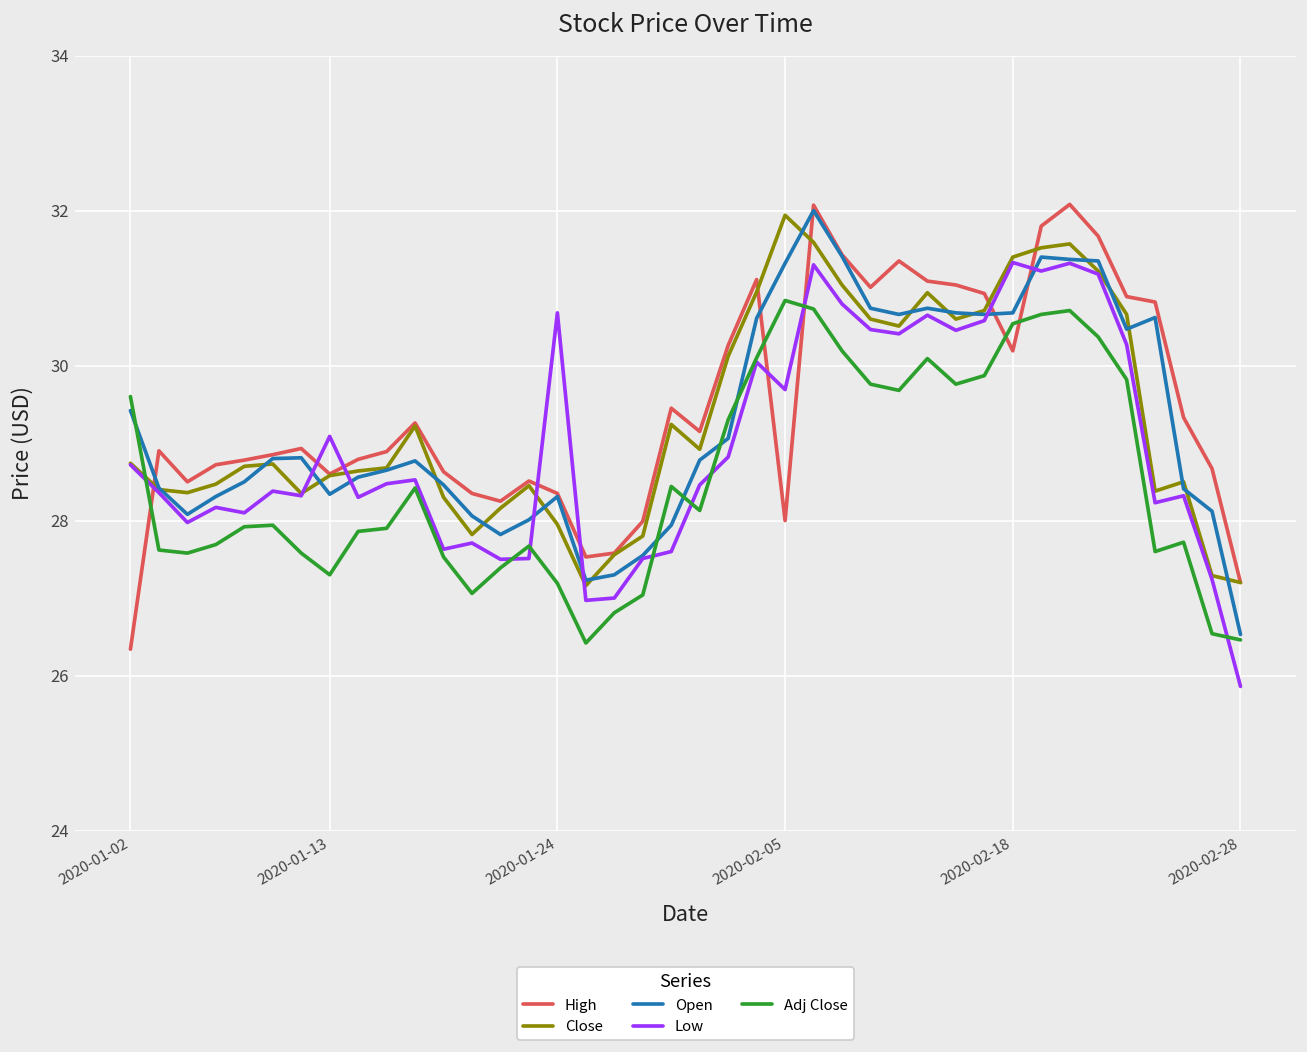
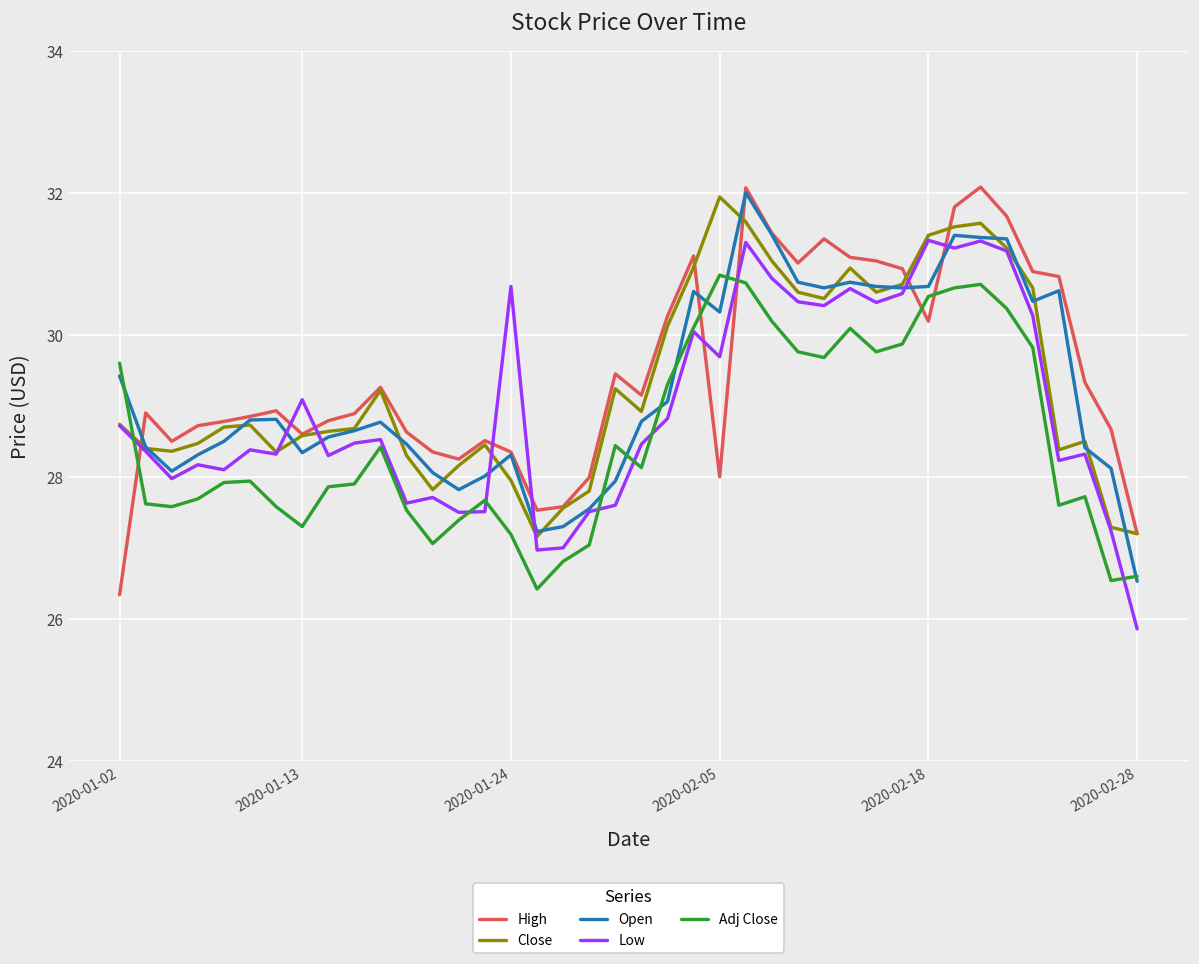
Open, 2020-02-05: 31.3 -> 30.3
Adj Close, 2020-02-28: 26.5 -> 26.6
